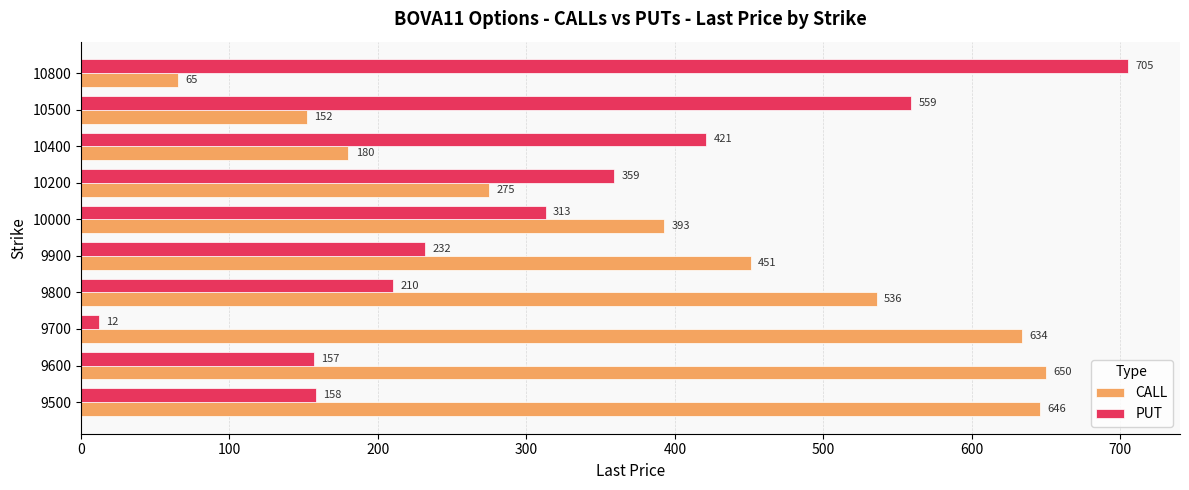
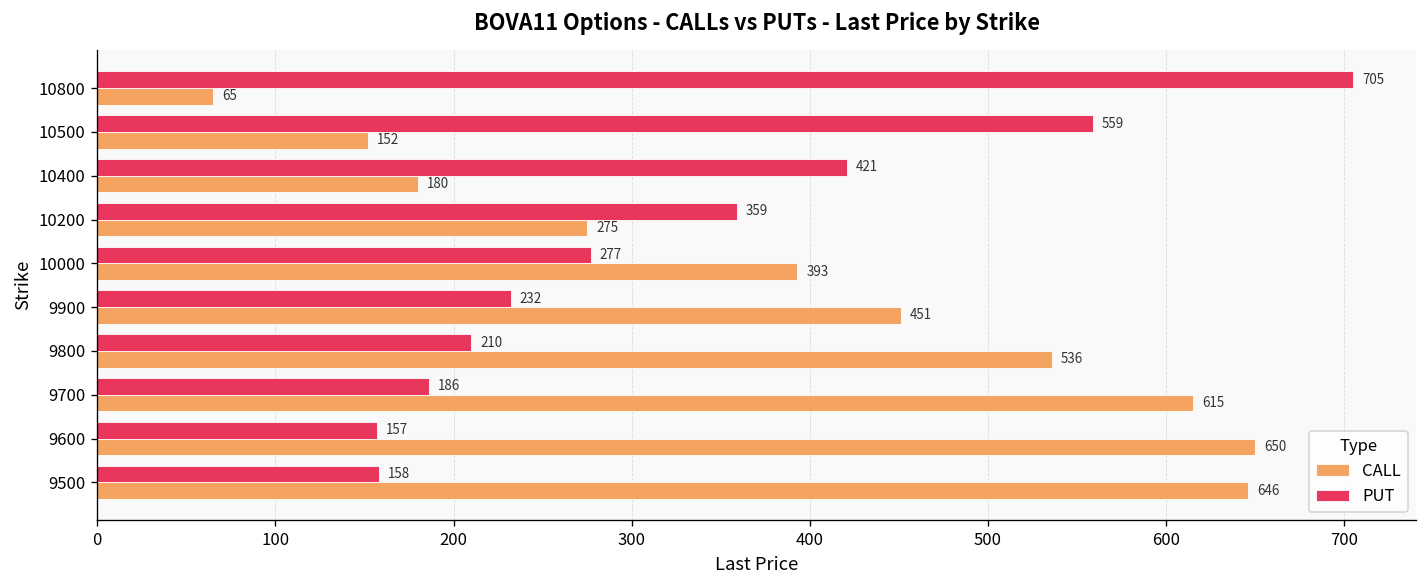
PUT, 10000: 313 -> 277
PUT, 9700: 12 -> 186
CALL, 9700: 634 -> 615
